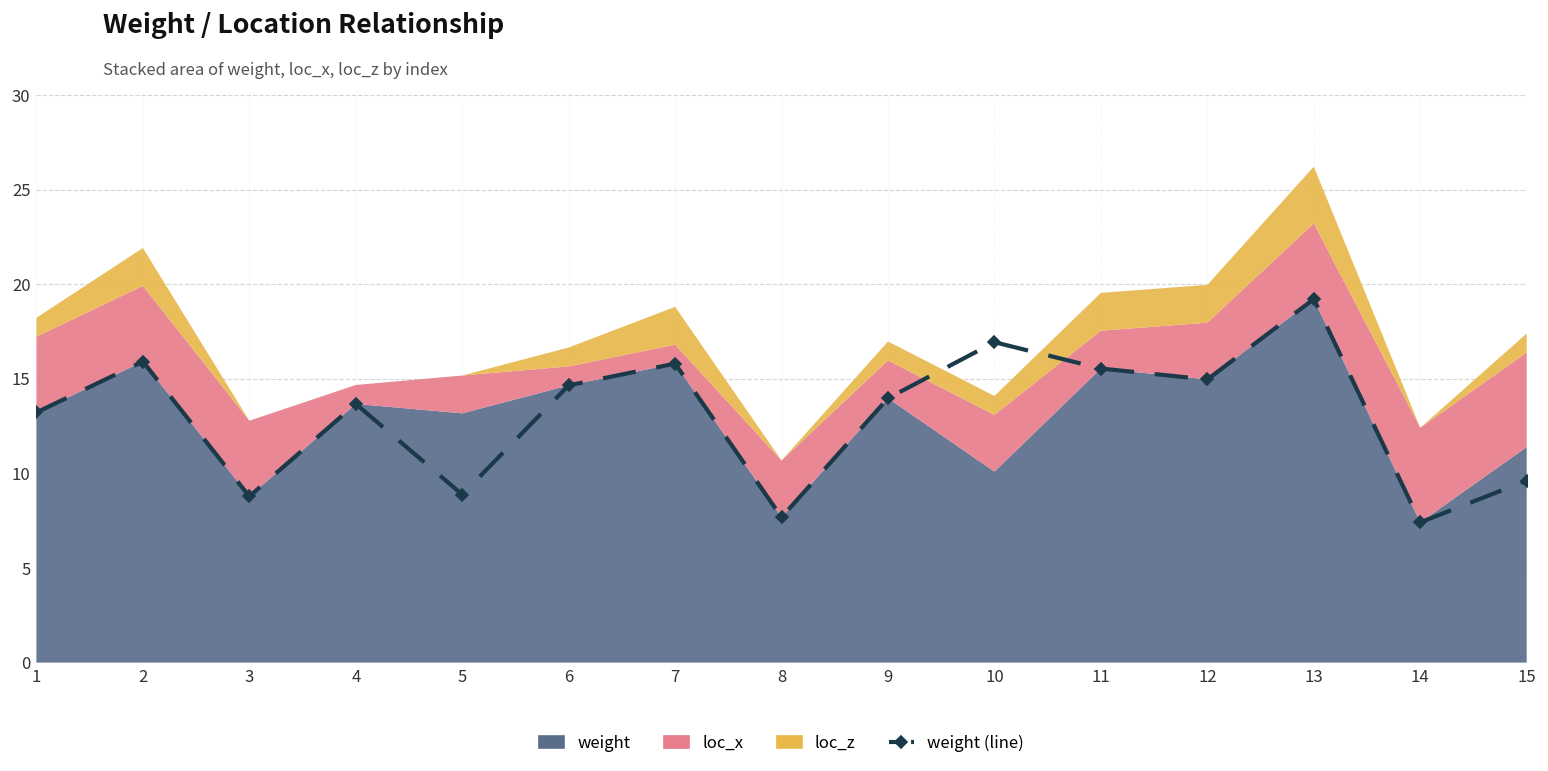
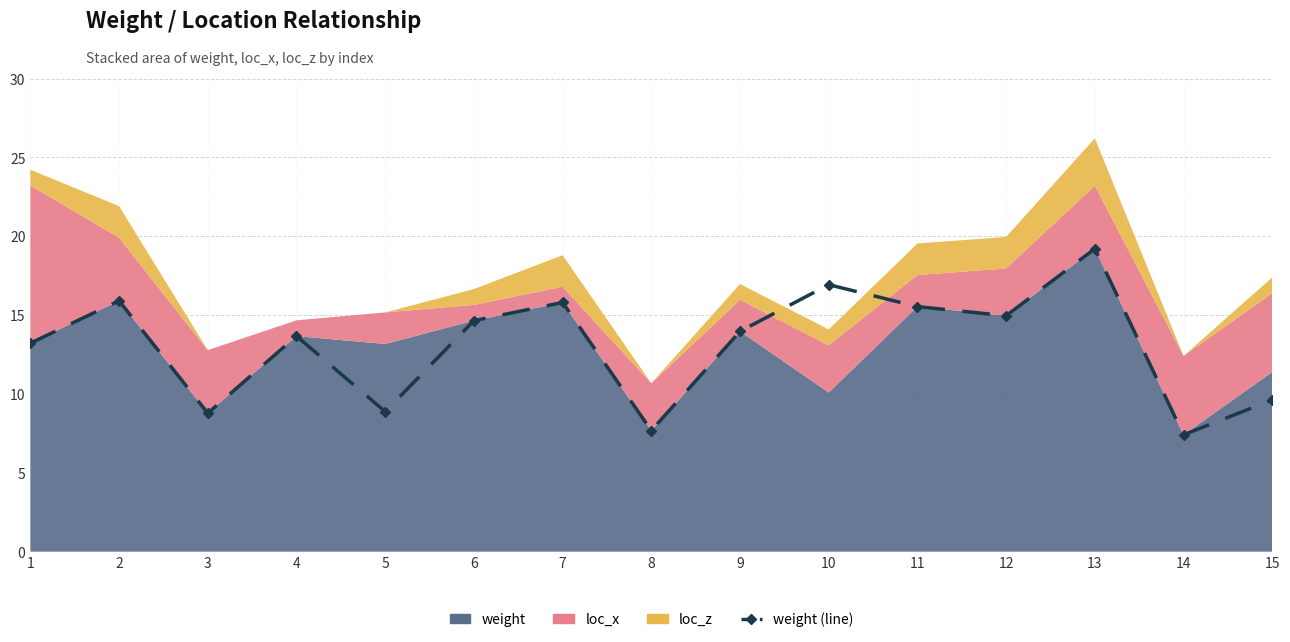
loc_x, 1: 4 -> 10
